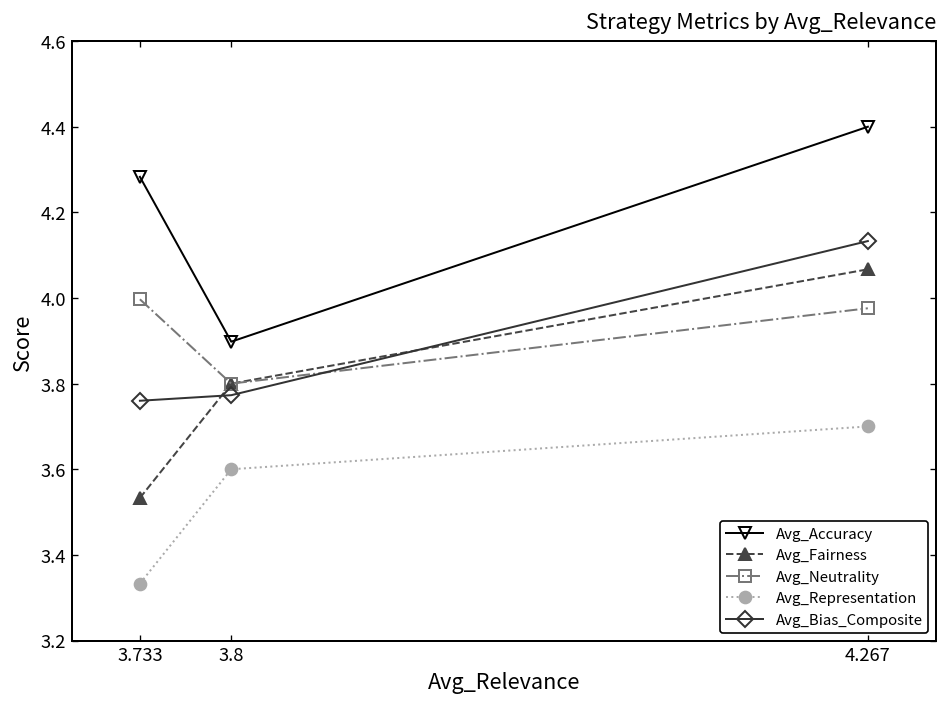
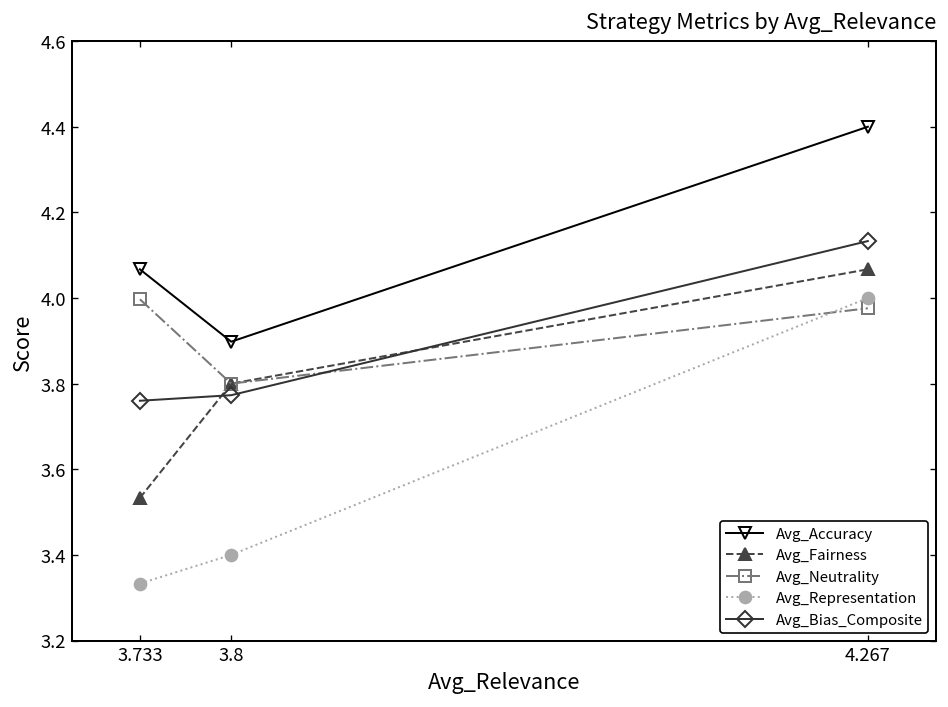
Avg_Accuracy, 3.733: 4.28 -> 4.07
Avg_Representation, 3.8: 3.6 -> 3.4
Avg_Representation, 4.267: 3.7 -> 4.0
